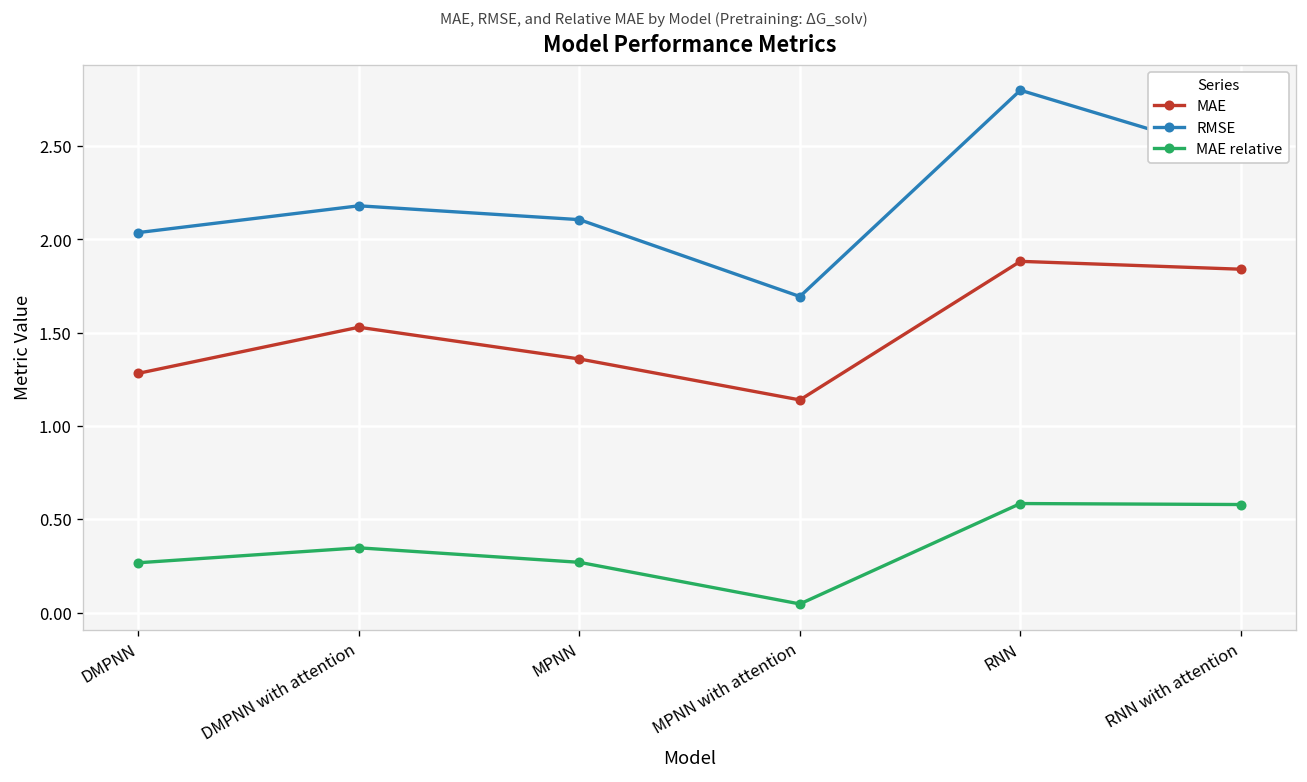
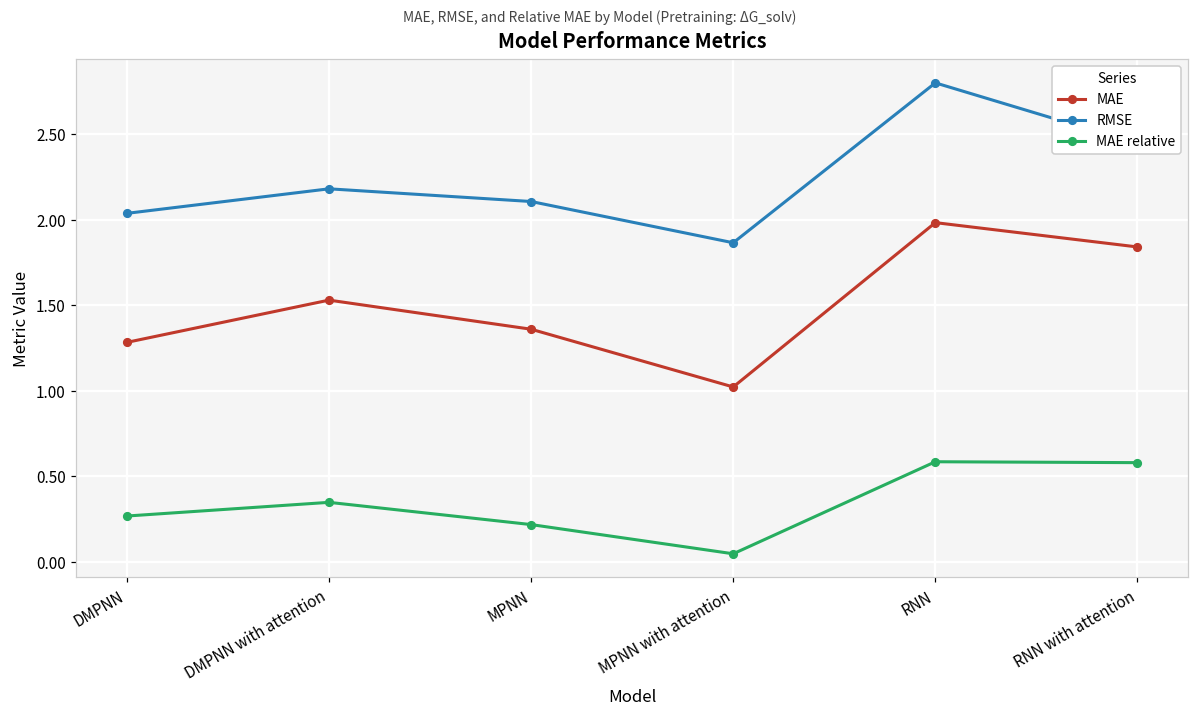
MAE relative, MPNN: 0.27 -> 0.22
MAE, MPNN with attention: 1.14 -> 1.02
RMSE, MPNN with attention: 1.69 -> 1.86
MAE, RNN: 1.88 -> 1.98
